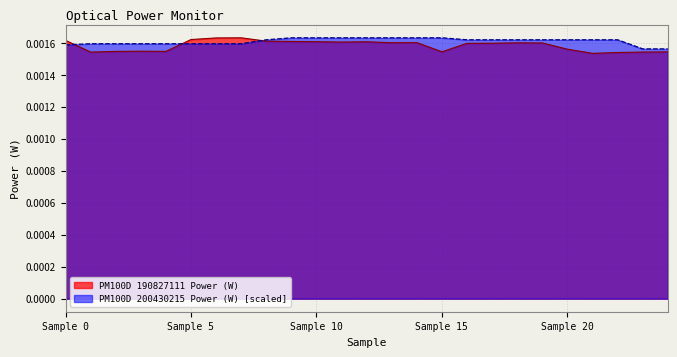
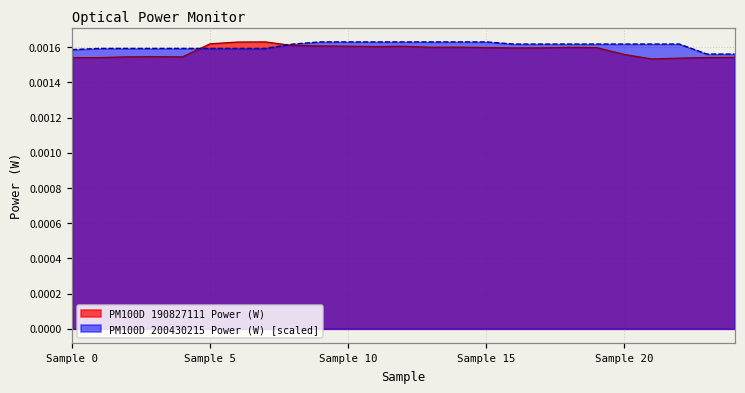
PM100D 190827111 Power (W), Sample 0: 0.00161 -> 0.00154
PM100D 190827111 Power (W), Sample 15: 0.00154 -> 0.00160
